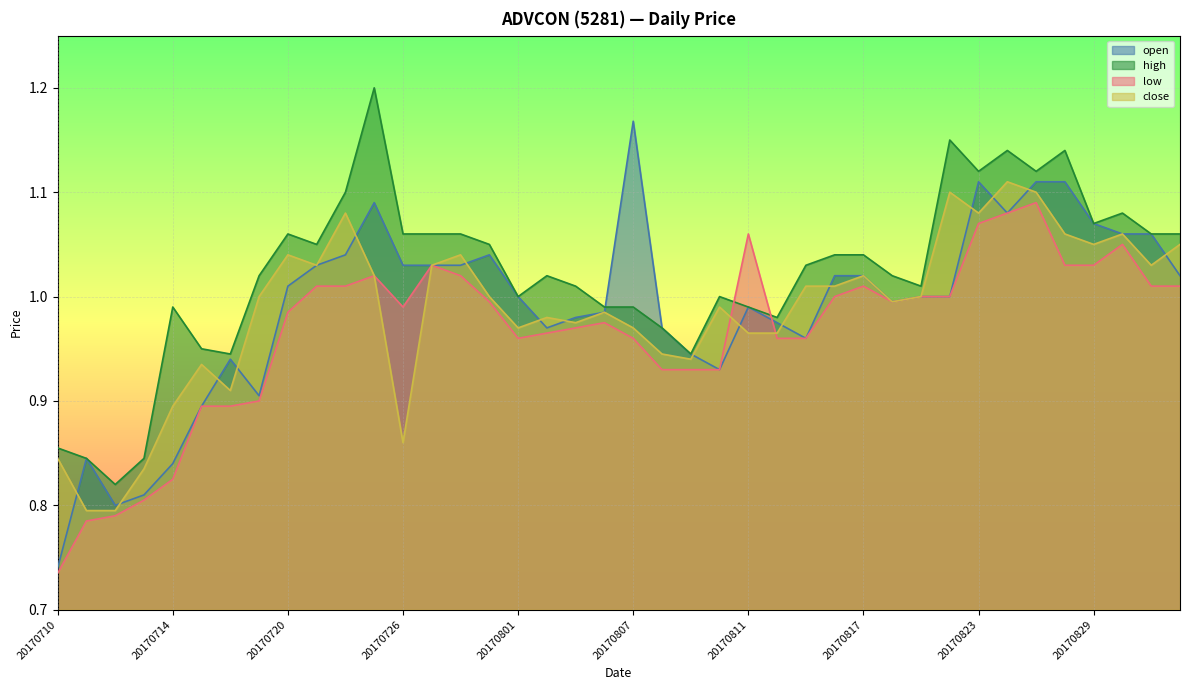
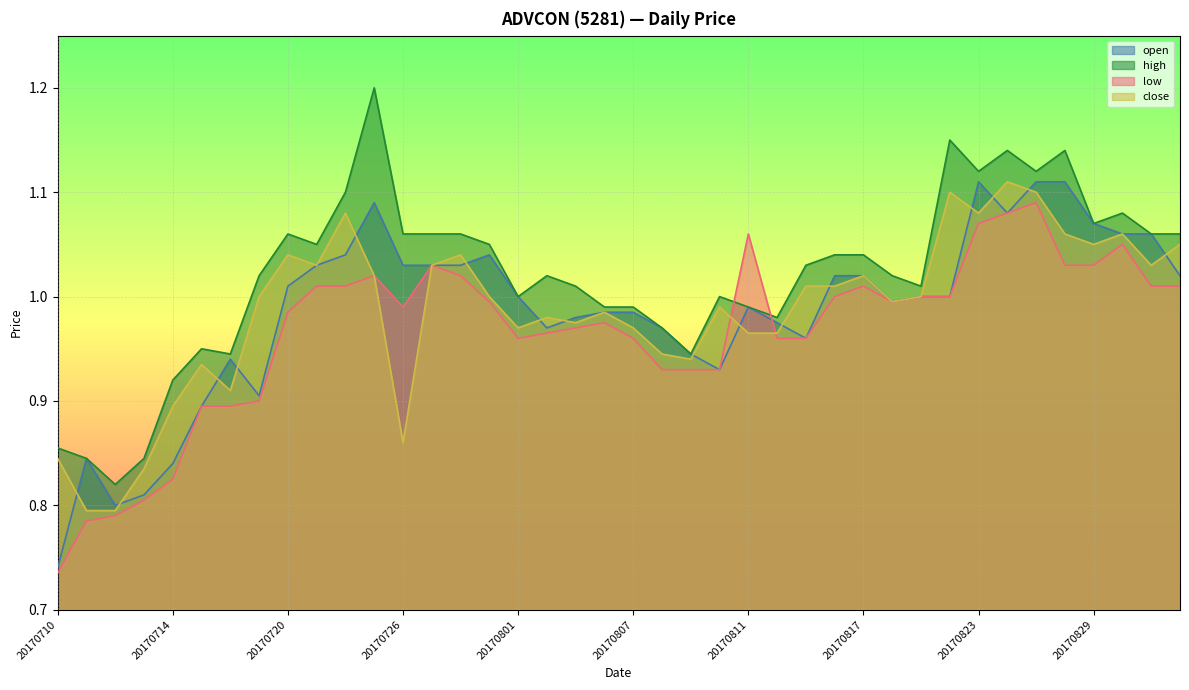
high, 20170714: 0.99 -> 0.92
open, 20170807: 1.168 -> 0.985
